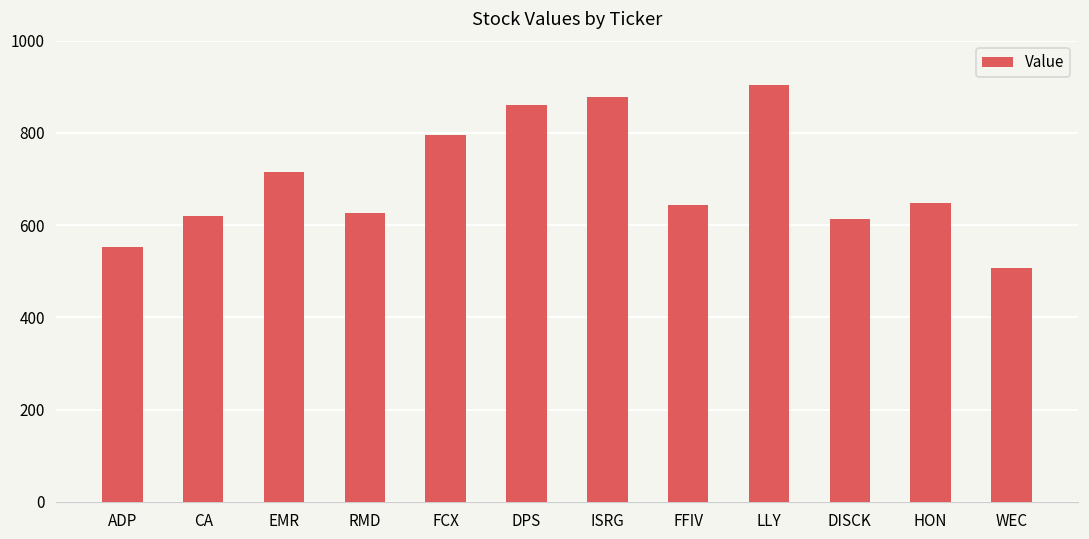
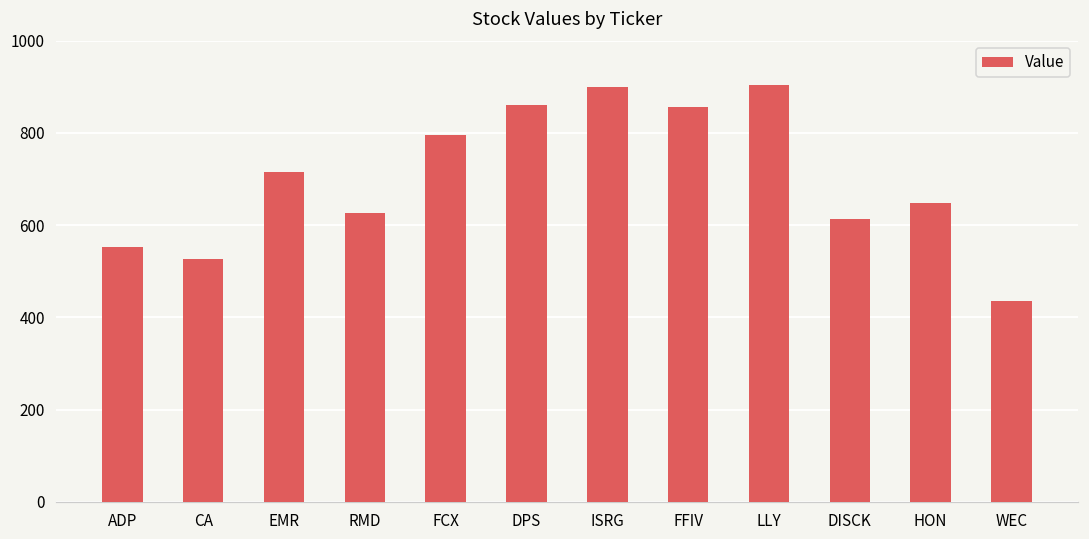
CA: 620 -> 530
ISRG: 880 -> 900
FFIV: 640 -> 860
WEC: 510 -> 440
